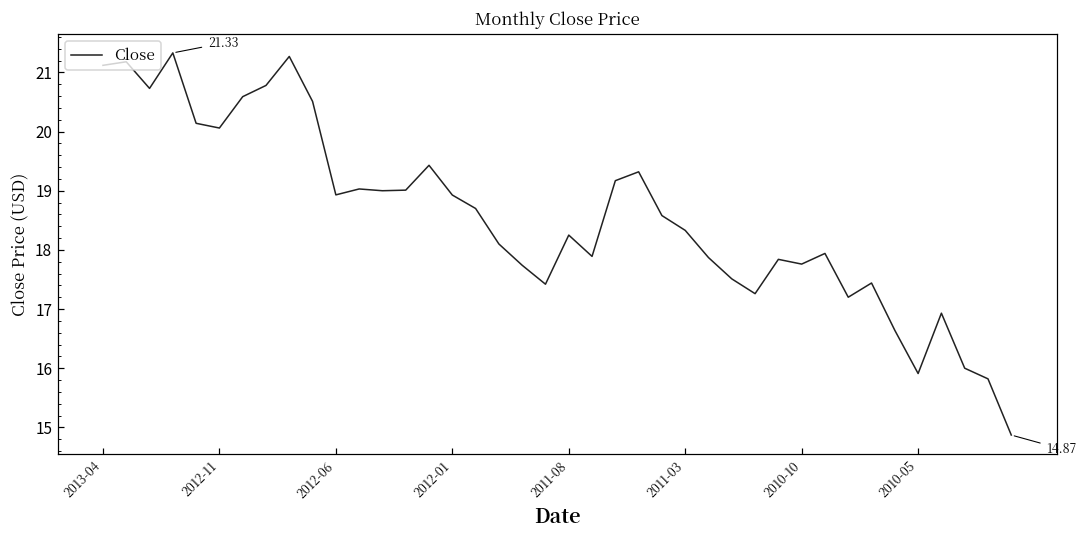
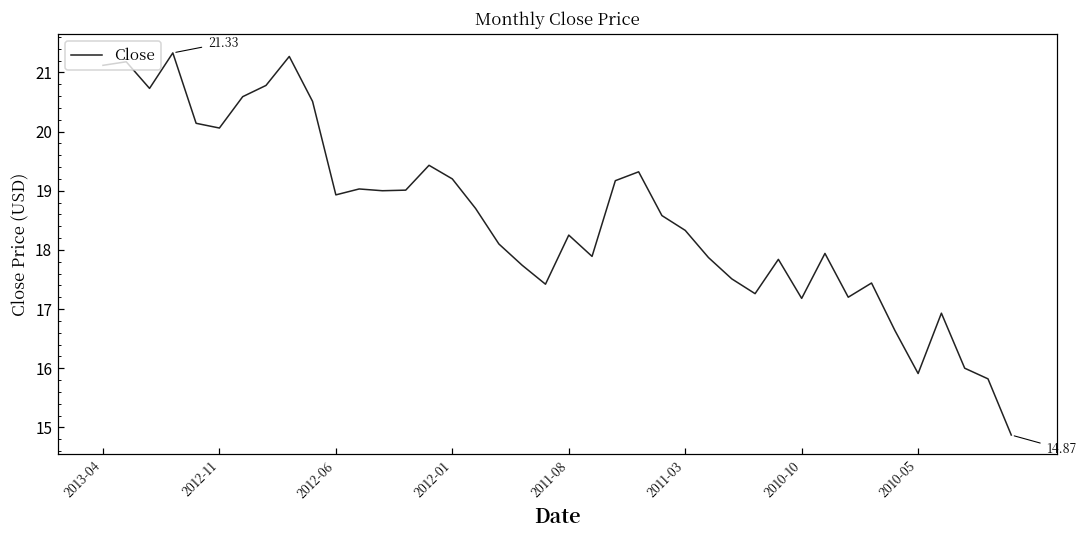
2012-01: 18.9 -> 19.2
2010-10: 17.8 -> 17.2
